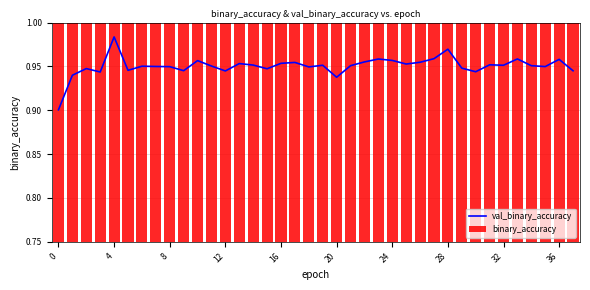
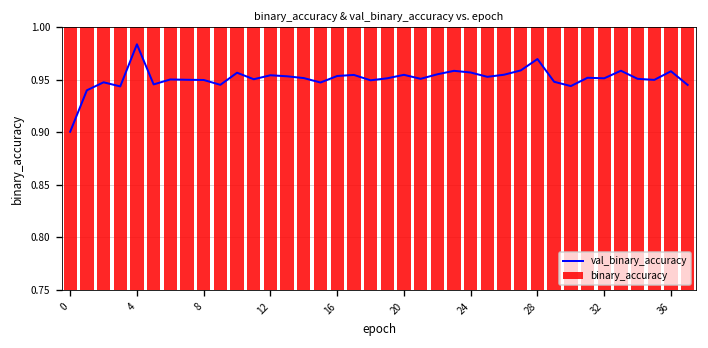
val_binary_accuracy, 12: 0.94 -> 0.95
val_binary_accuracy, 20: 0.94 -> 0.95
